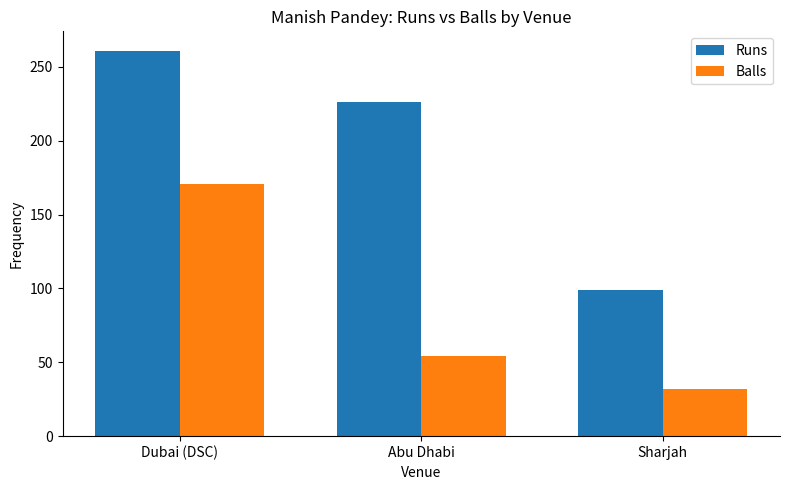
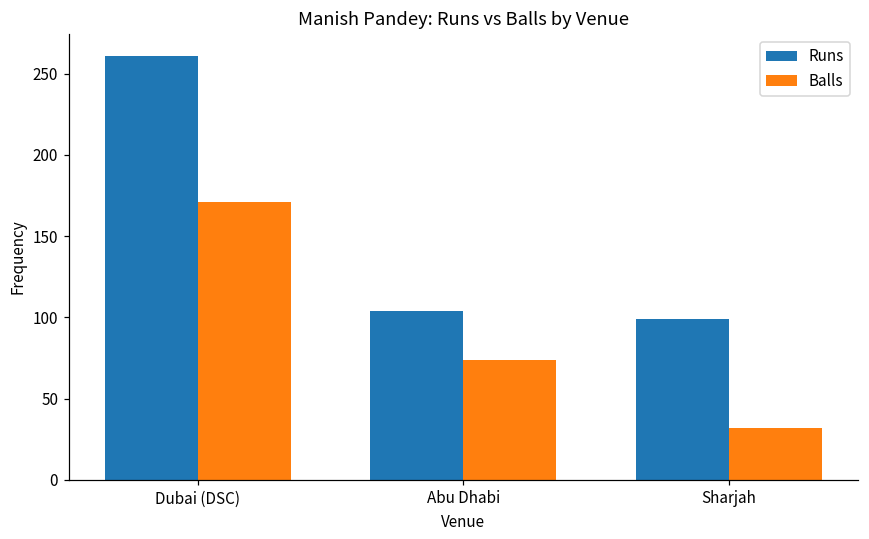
Runs, Abu Dhabi: 226 -> 104
Balls, Abu Dhabi: 54 -> 74
